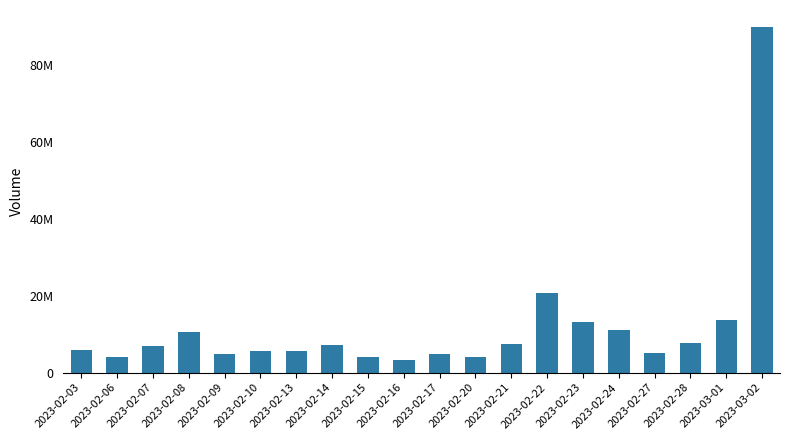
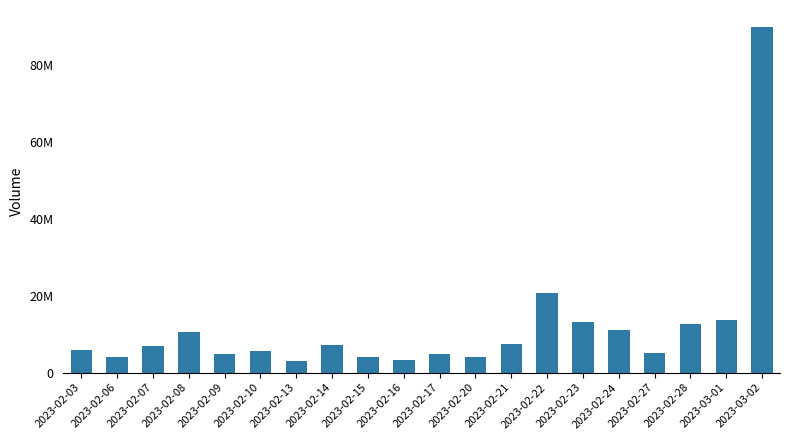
2023-02-13: 6000000 -> 3000000
2023-02-28: 8000000 -> 13000000
